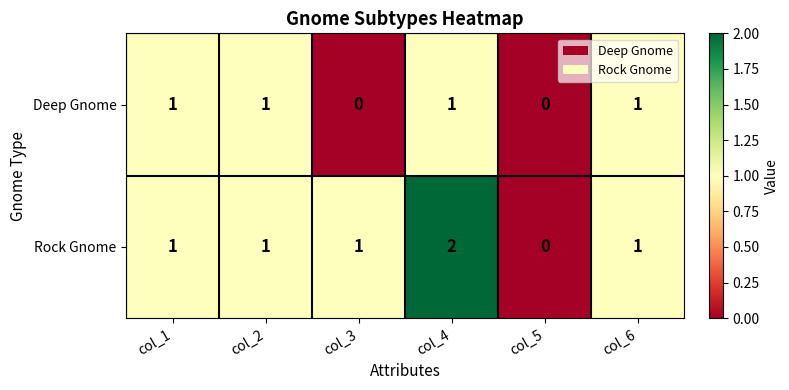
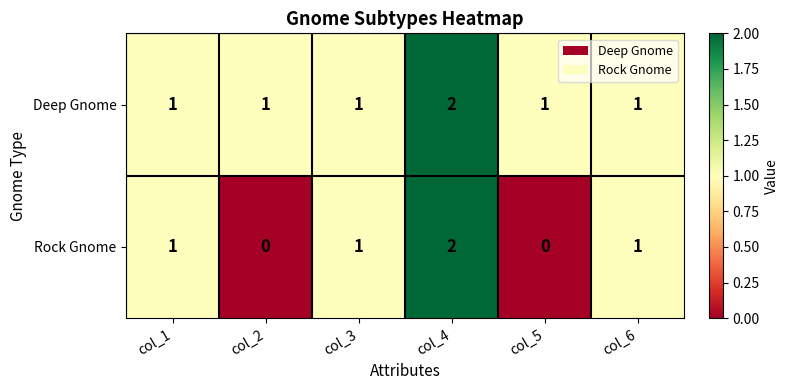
Deep Gnome, col_3: 0 -> 1
Deep Gnome, col_4: 1 -> 2
Deep Gnome, col_5: 0 -> 1
Rock Gnome, col_2: 1 -> 0
